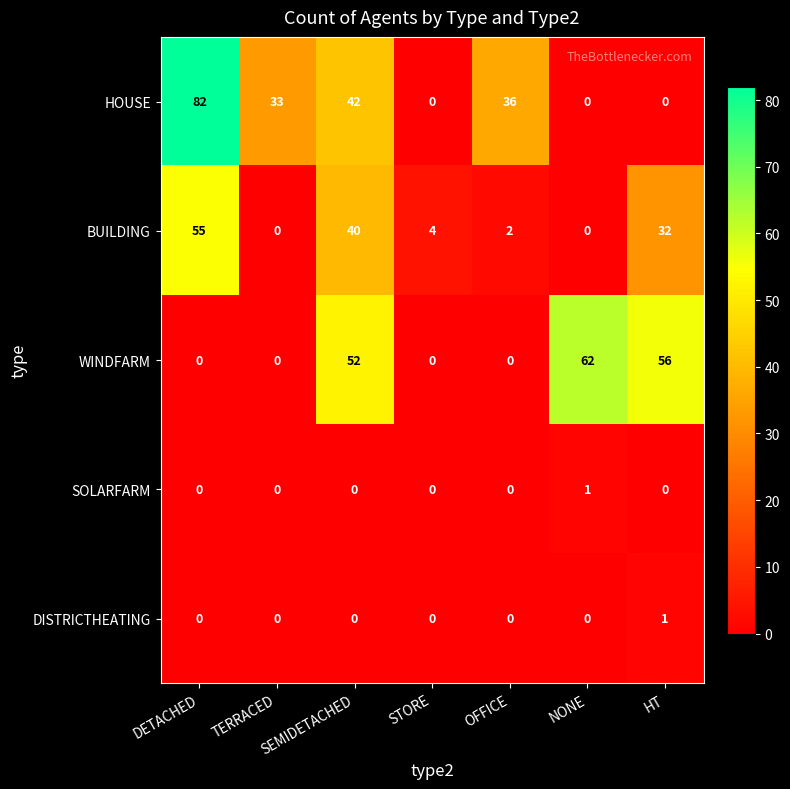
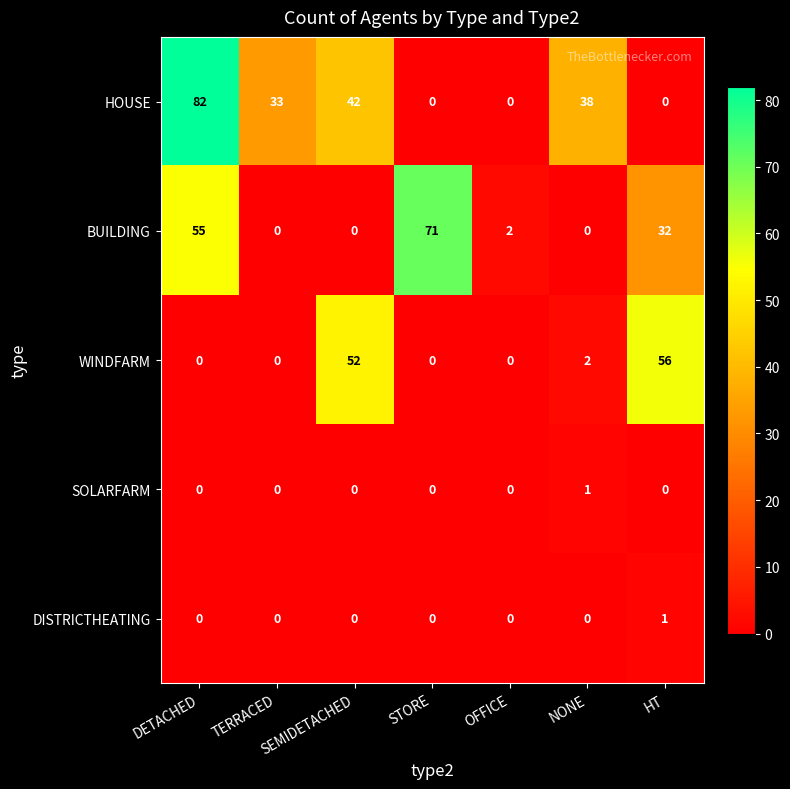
HOUSE, OFFICE: 36 -> 0
HOUSE, NONE: 0 -> 38
BUILDING, SEMIDETACHED: 40 -> 0
BUILDING, STORE: 4 -> 71
WINDFARM, NONE: 62 -> 2
